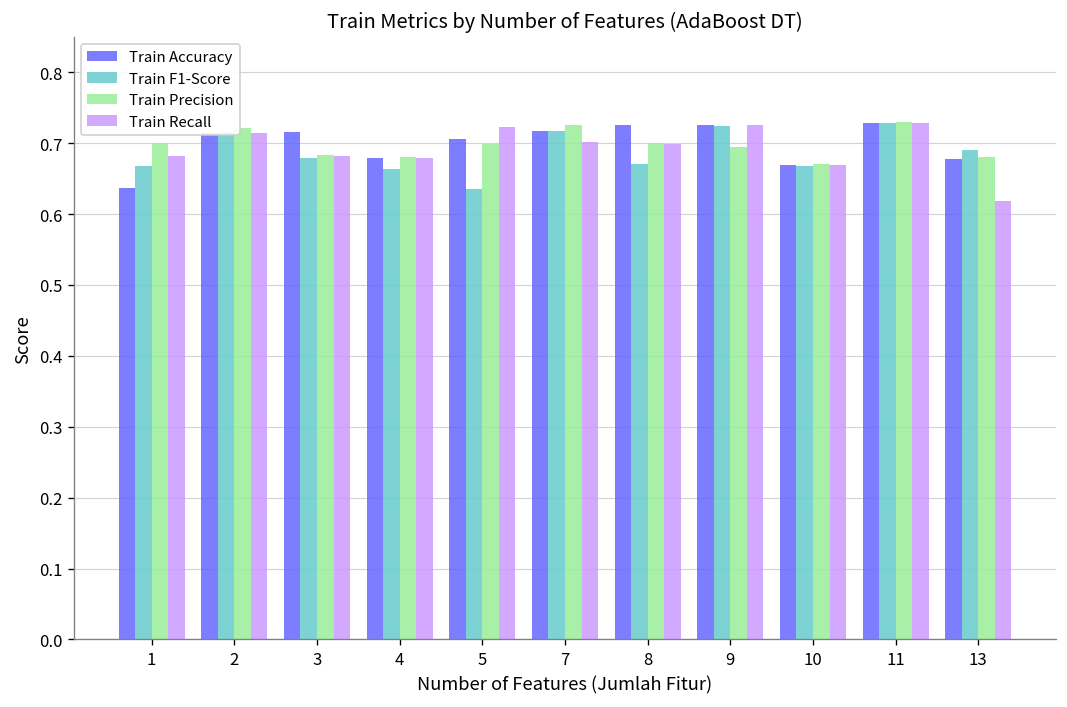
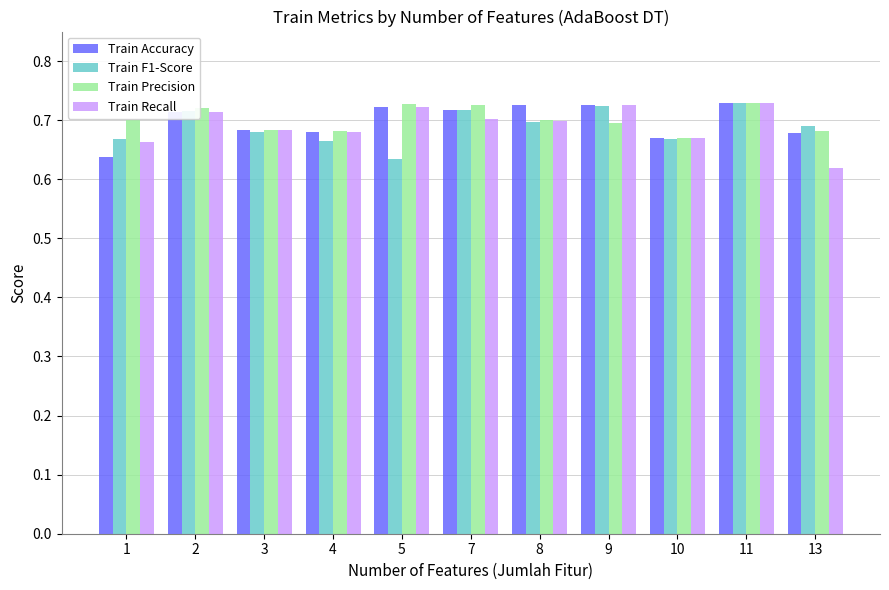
Train Recall, 1: 0.68 -> 0.66
Train Accuracy, 3: 0.72 -> 0.68
Train Accuracy, 5: 0.71 -> 0.72
Train Precision, 5: 0.70 -> 0.73
Train F1-Score, 8: 0.67 -> 0.70
